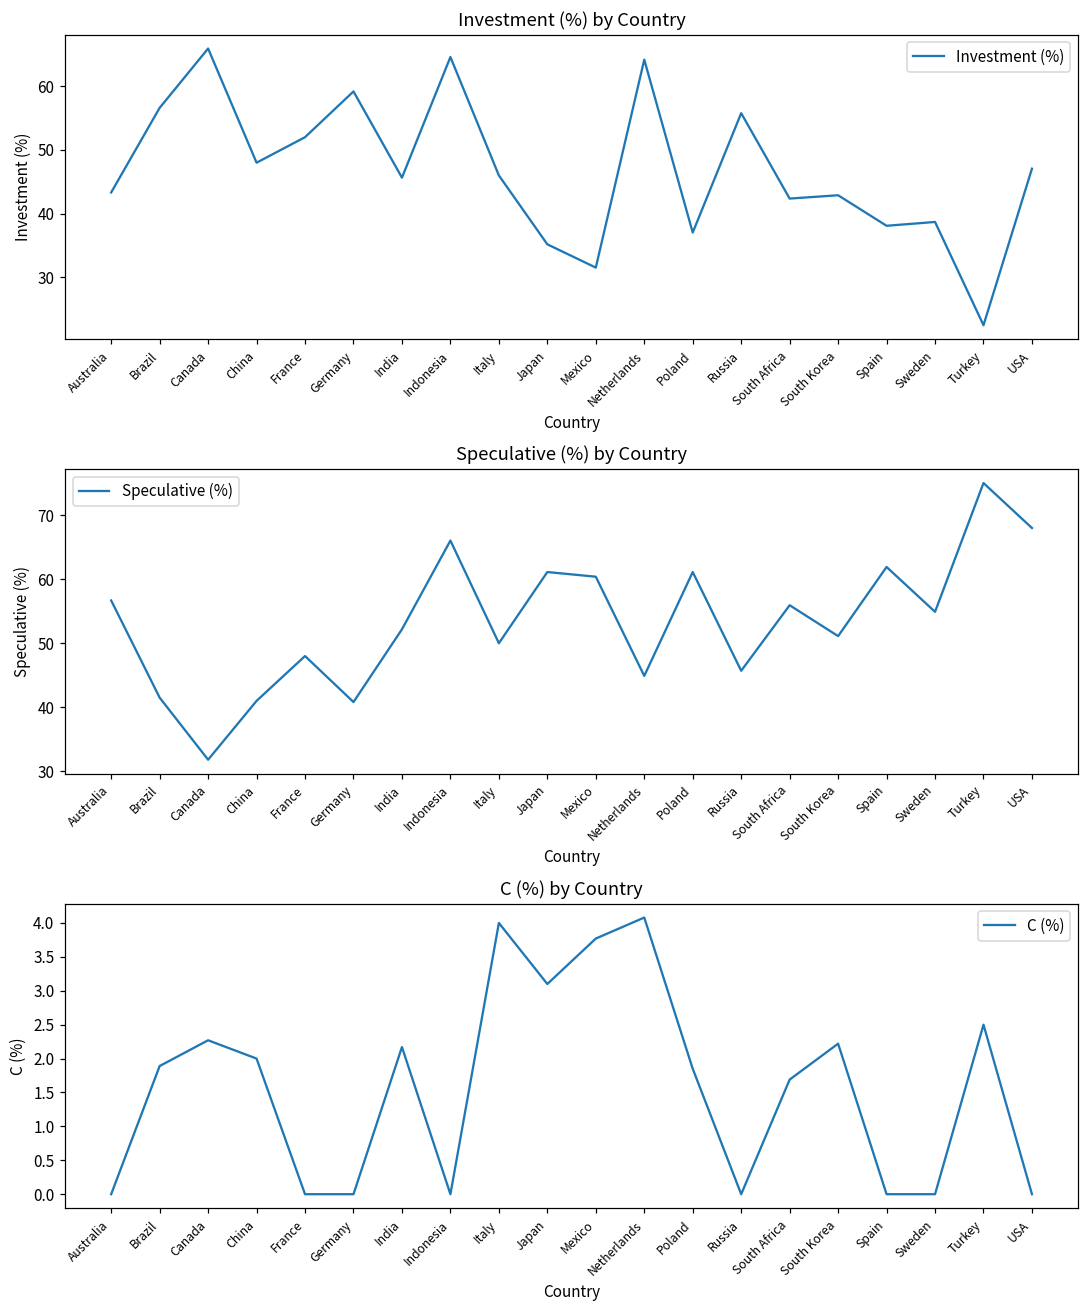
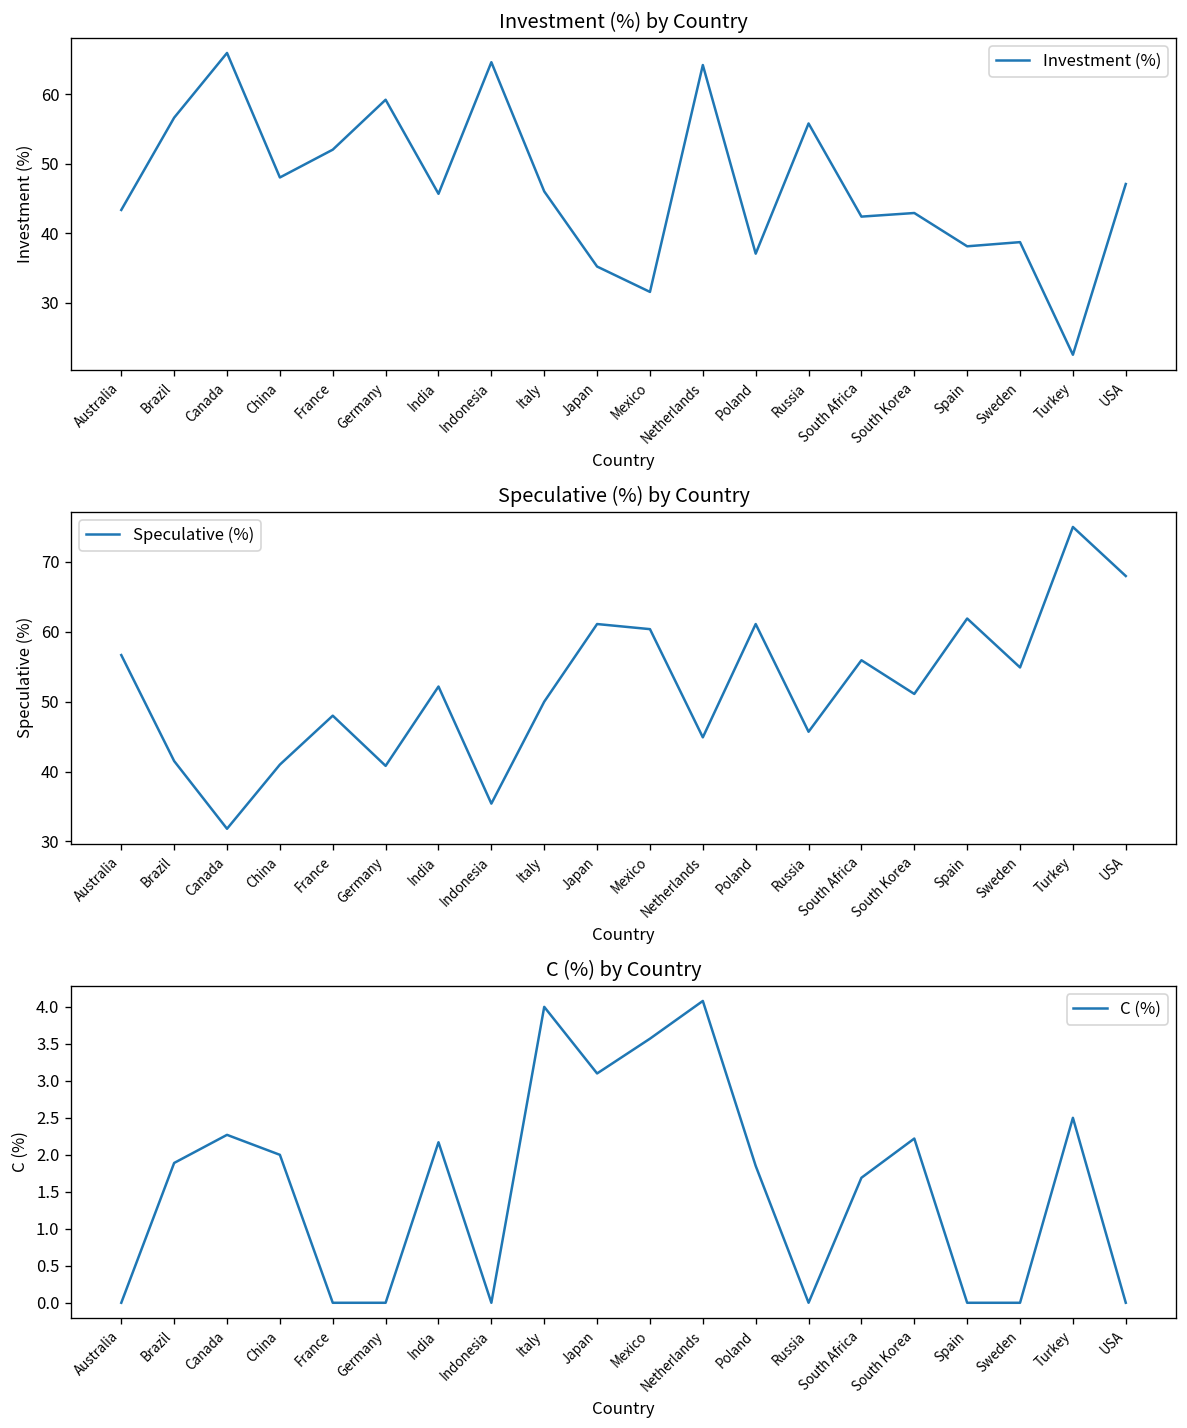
Speculative (%) by Country, Indonesia: 66 -> 35
C (%) by Country, Mexico: 3.8 -> 3.6
